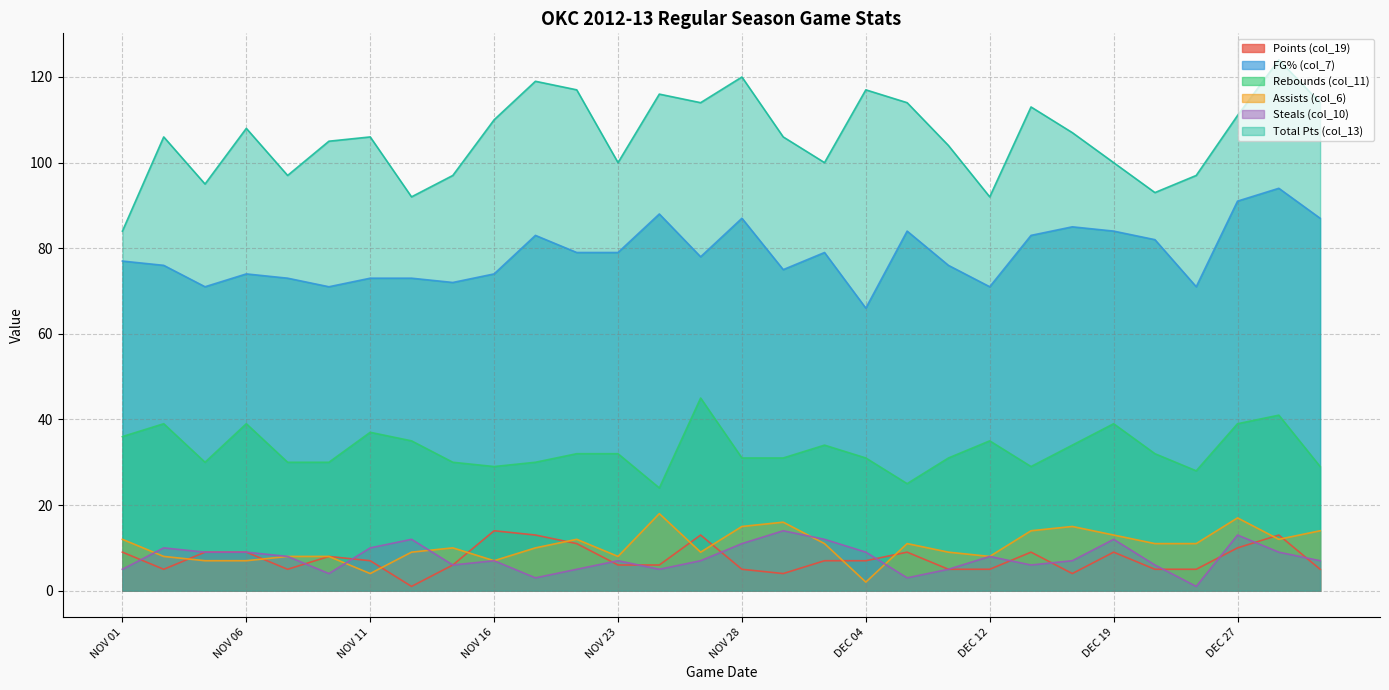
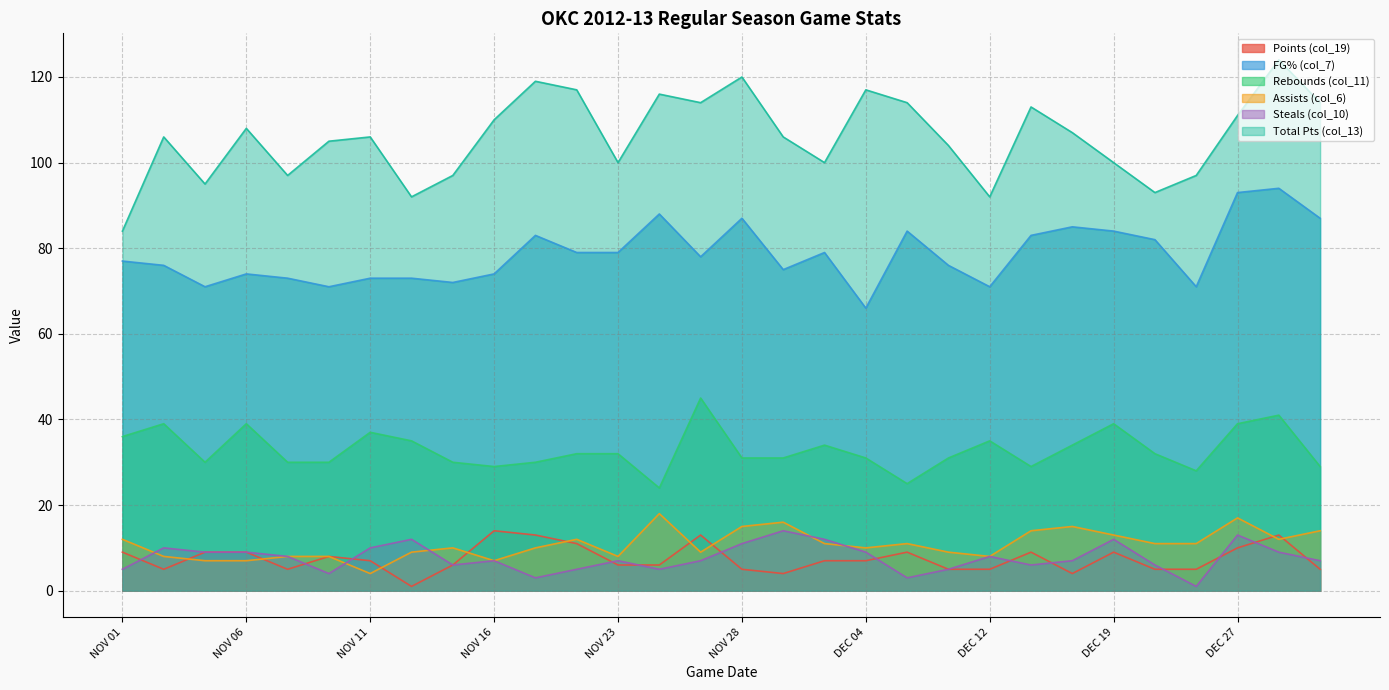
Assists (col_6), DEC 04: 2 -> 10
FG% (col_7), DEC 27: 91 -> 93
